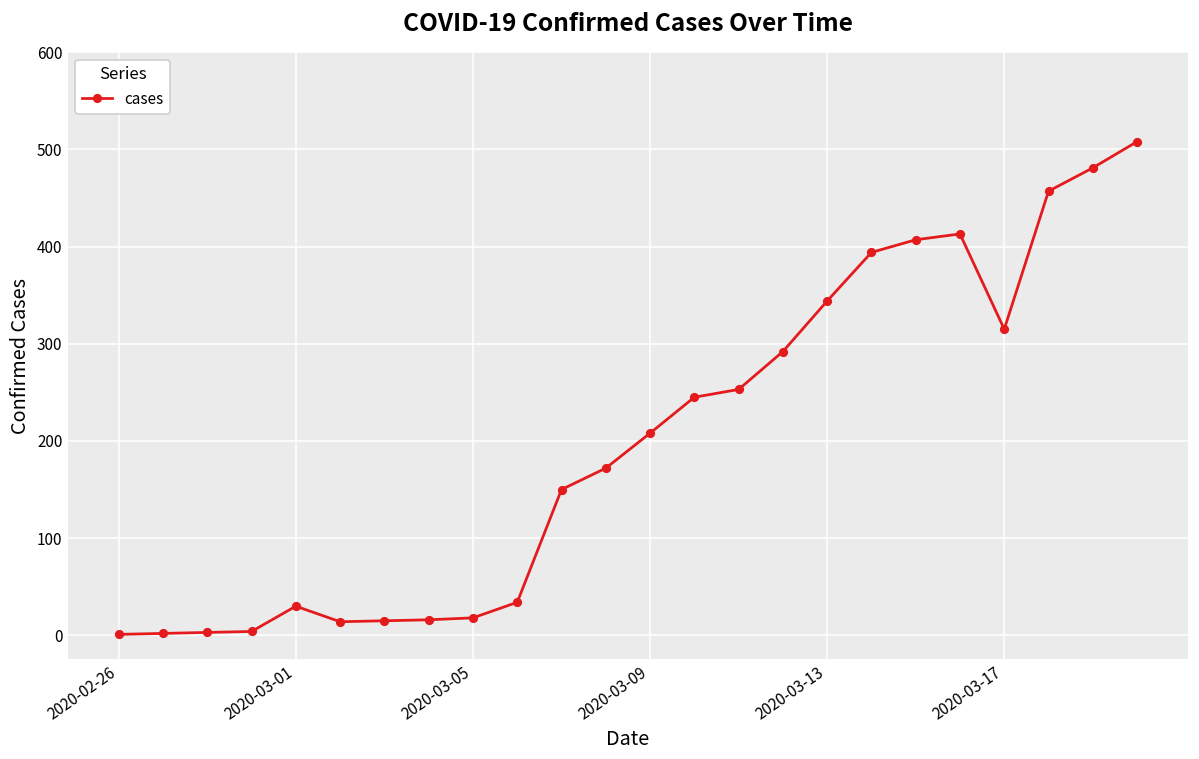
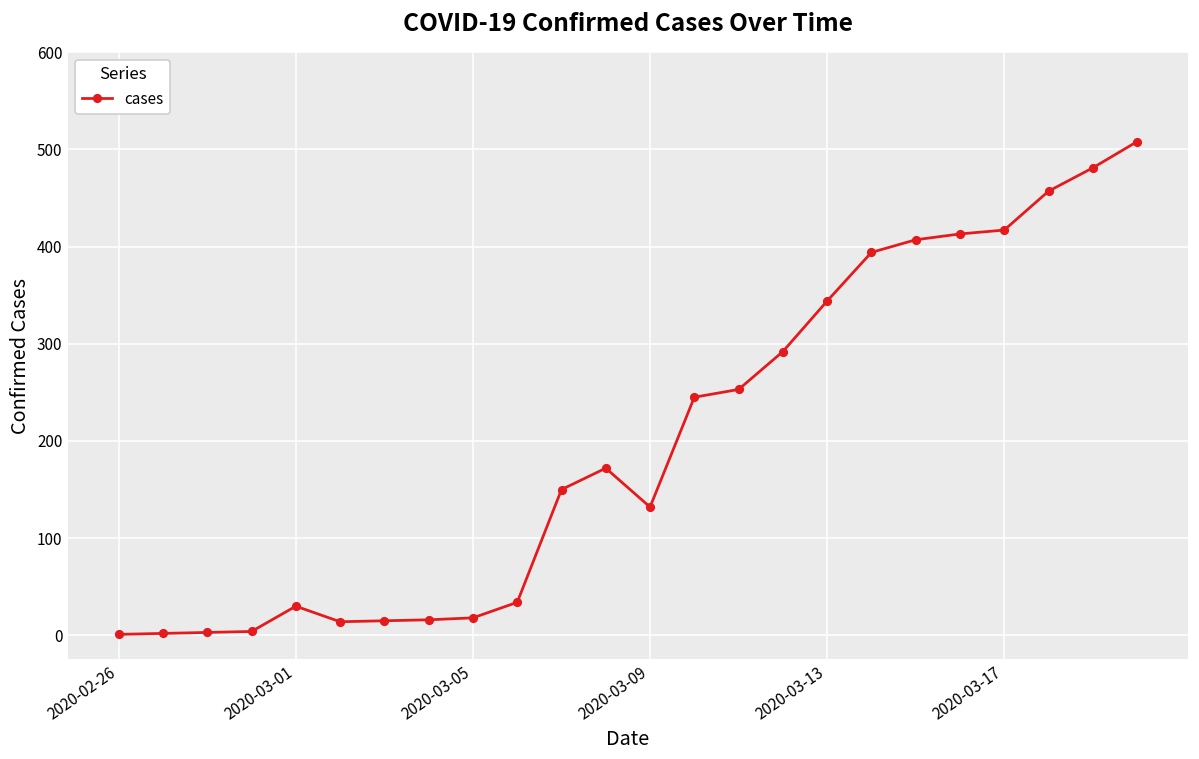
2020-03-09: 210 -> 130
2020-03-17: 320 -> 420
